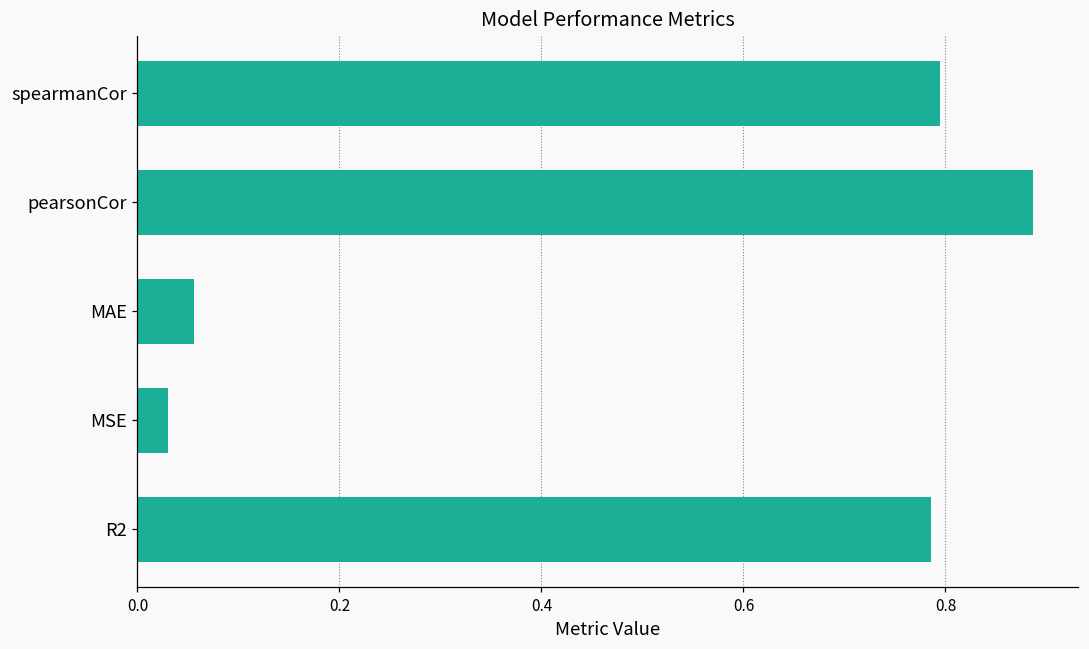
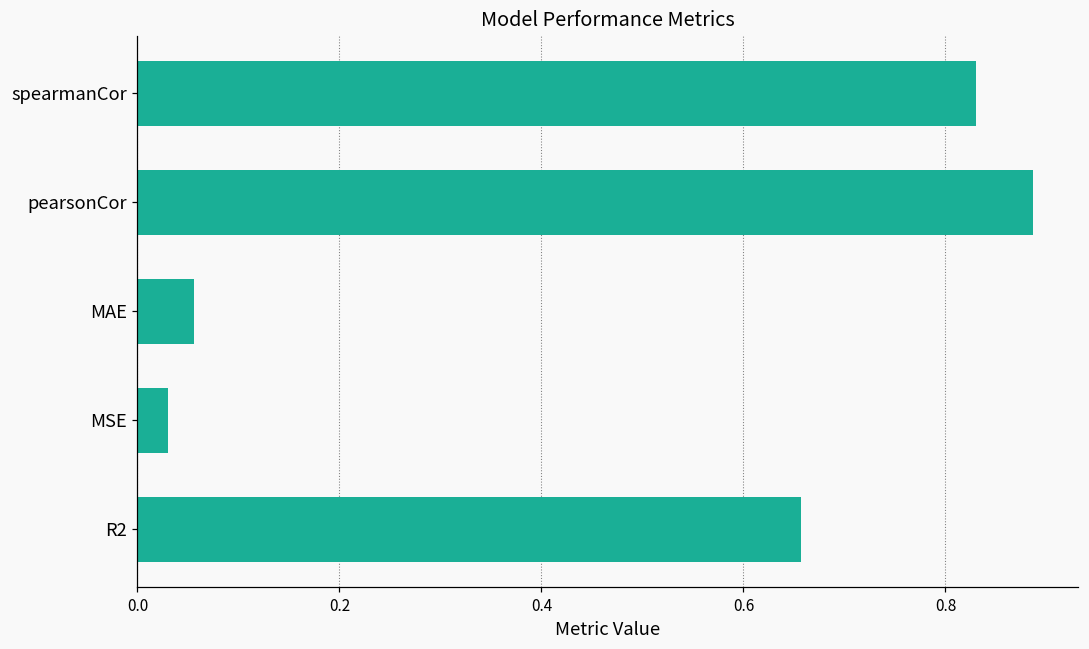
spearmanCor: 0.79 -> 0.83
R2: 0.79 -> 0.66
